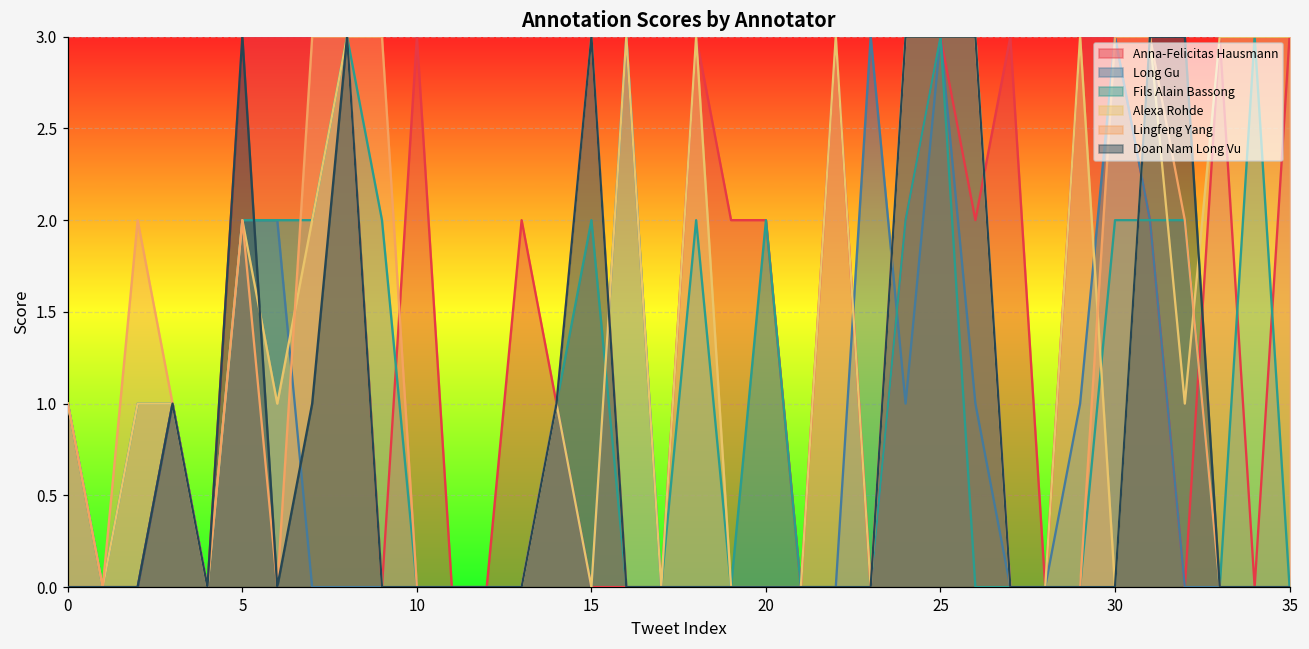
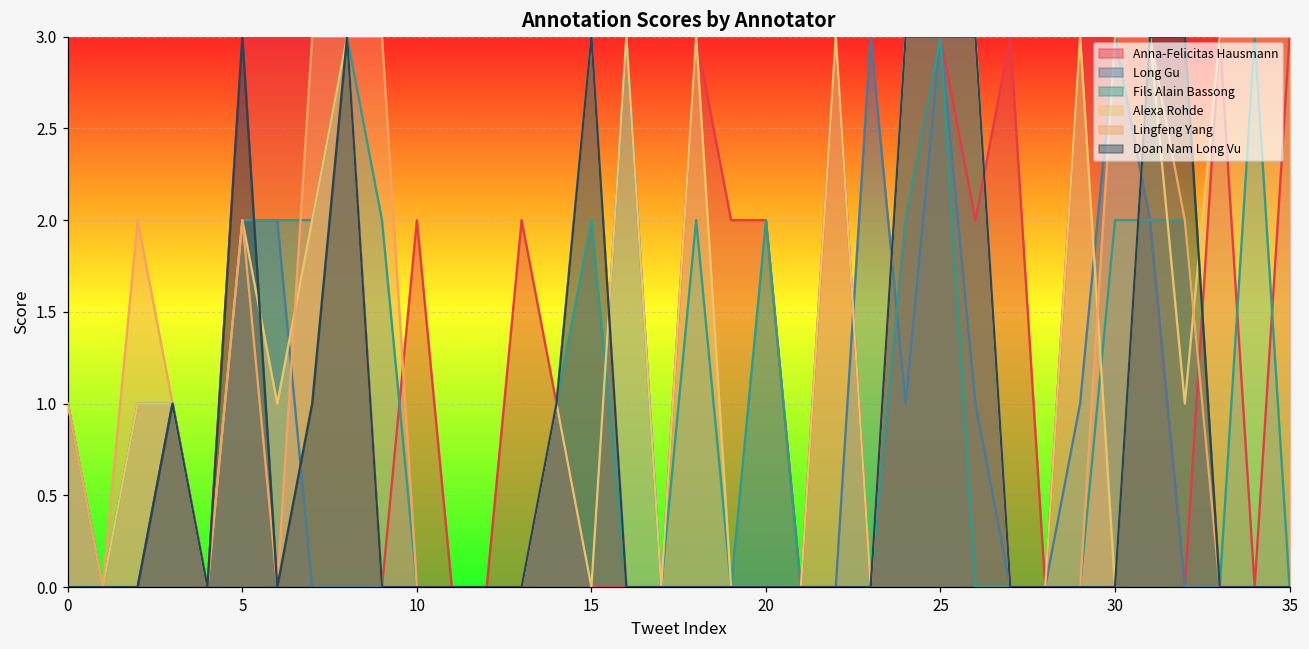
Anna-Felicitas Hausmann, 10: 3 -> 2
